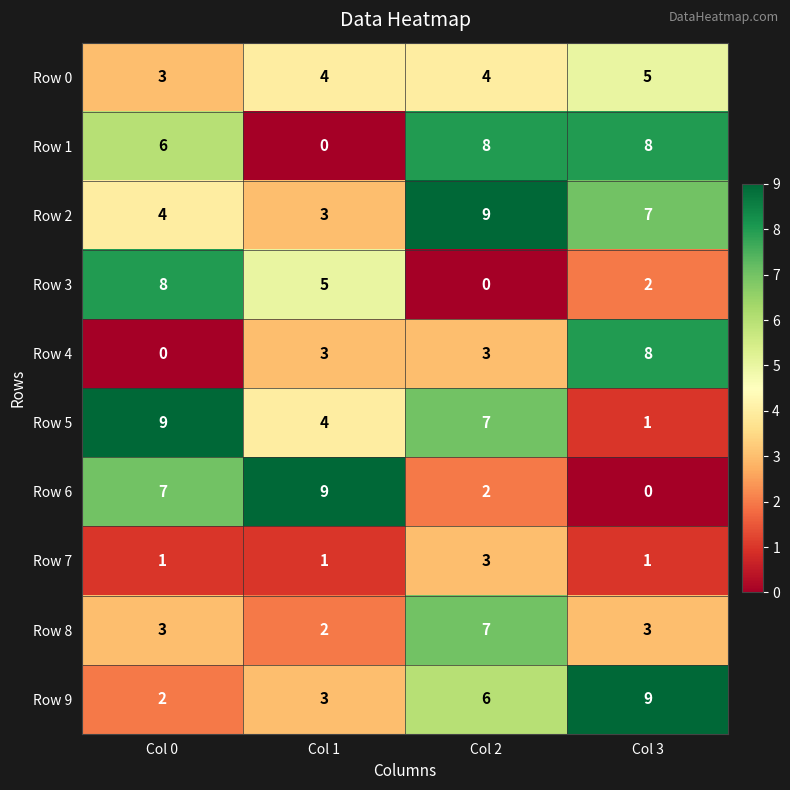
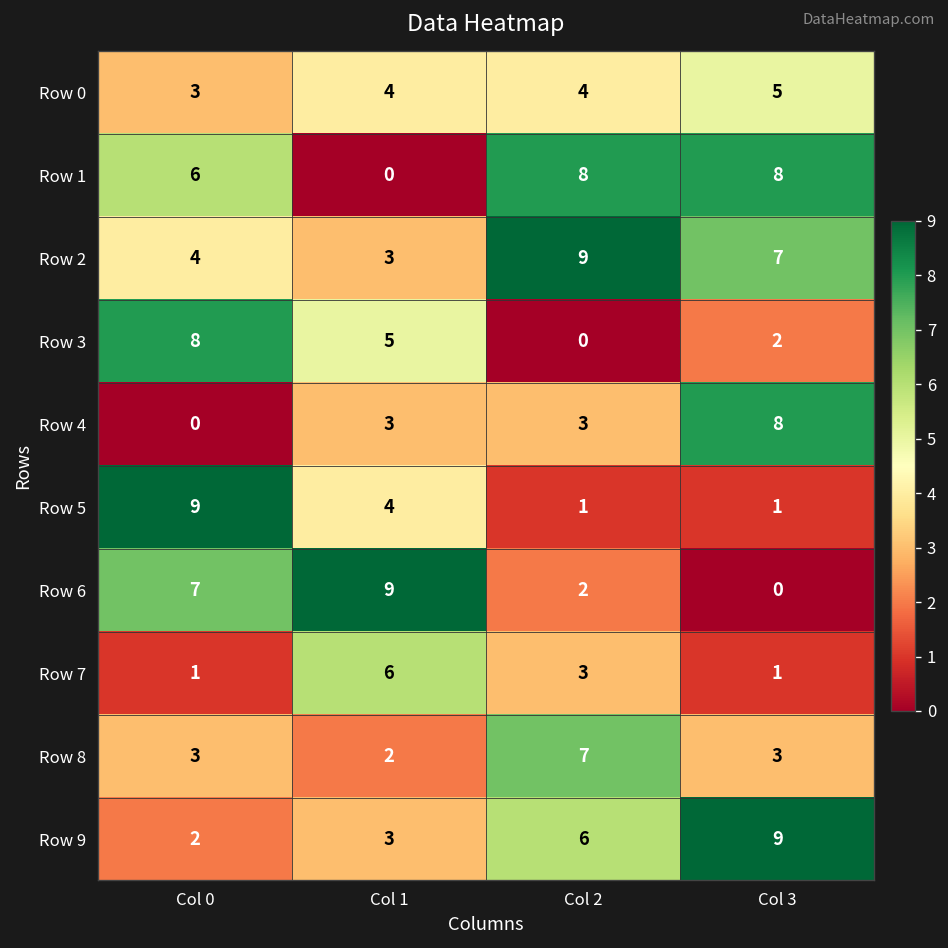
Row 5, Col 2: 7 -> 1
Row 7, Col 1: 1 -> 6
